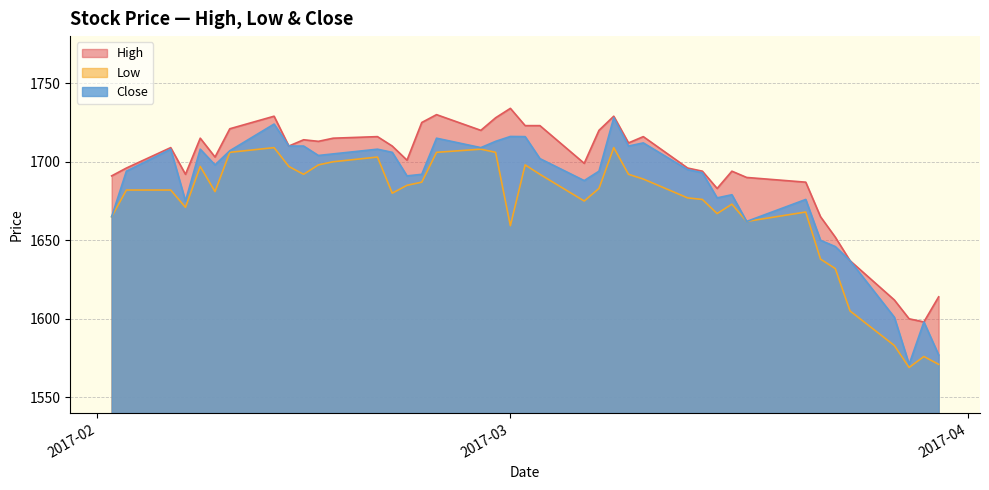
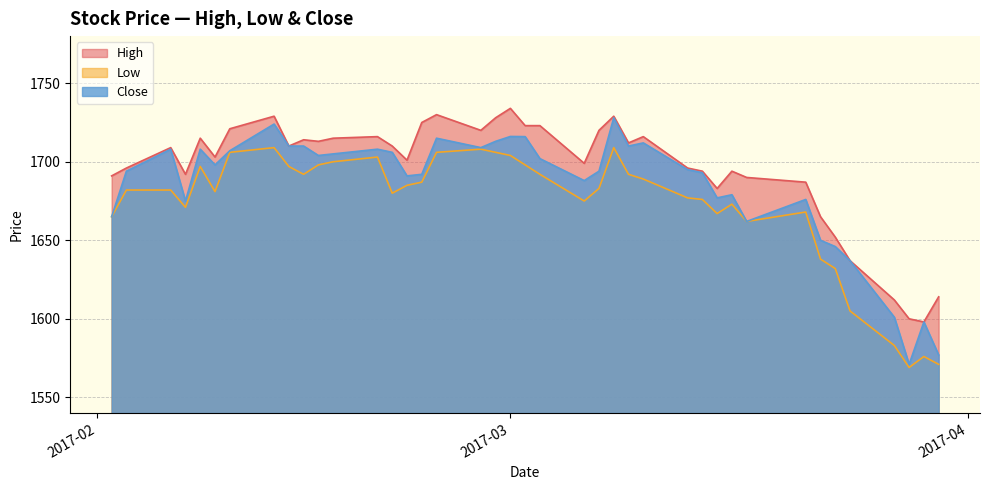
Low, 2017-03: 1659 -> 1704
